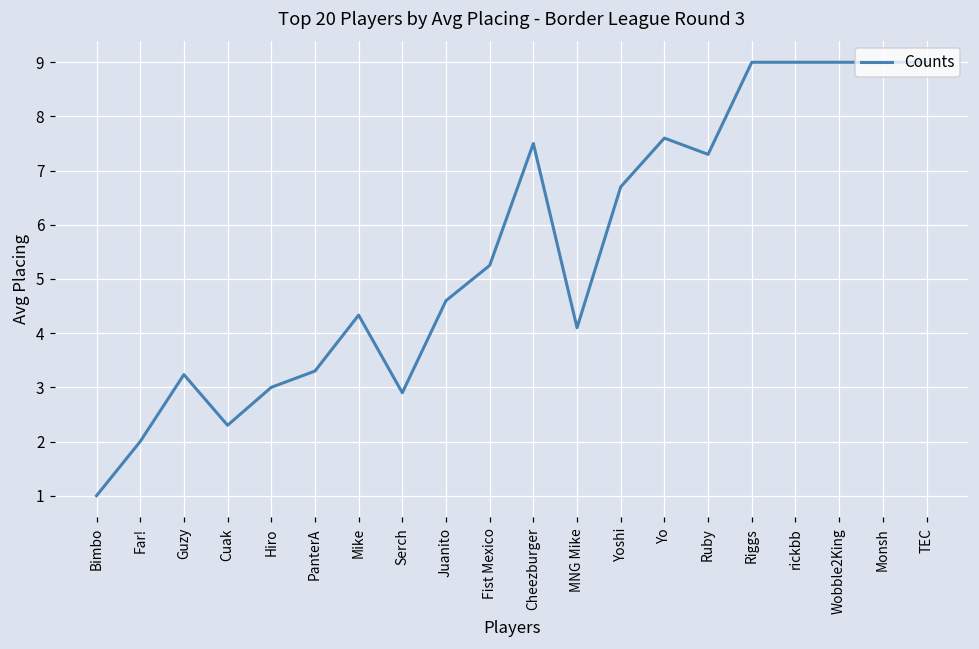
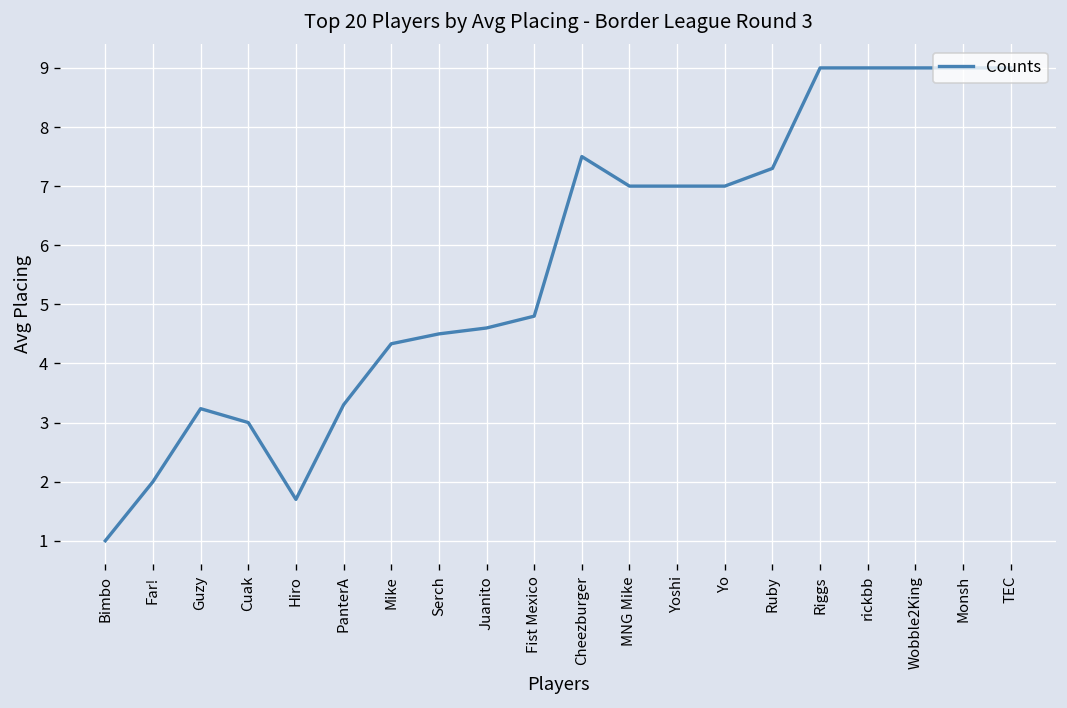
Cuak: 2.3 -> 3.0
Hiro: 3.0 -> 1.7
Serch: 2.9 -> 4.5
Fist Mexico: 5.3 -> 4.8
MNG Mike: 4.1 -> 7.0
Yoshi: 6.7 -> 7.0
Yo: 7.6 -> 7.0
